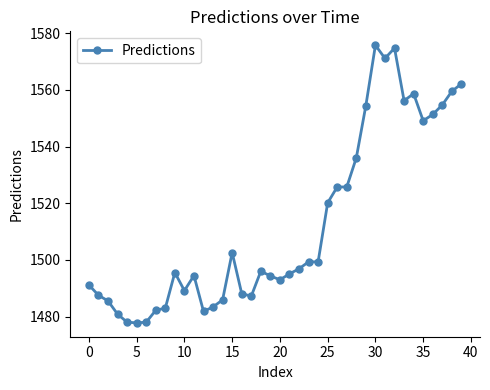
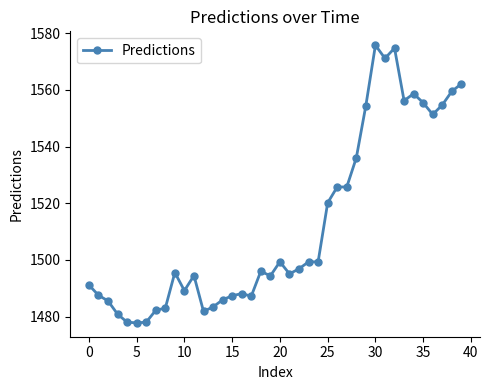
15: 1503 -> 1487
20: 1493 -> 1499
35: 1549 -> 1555
